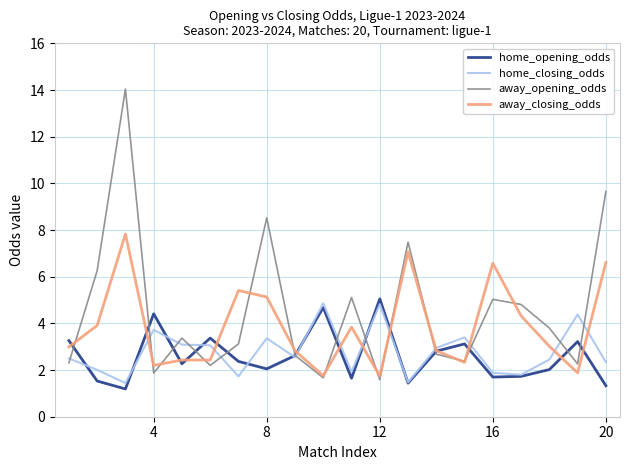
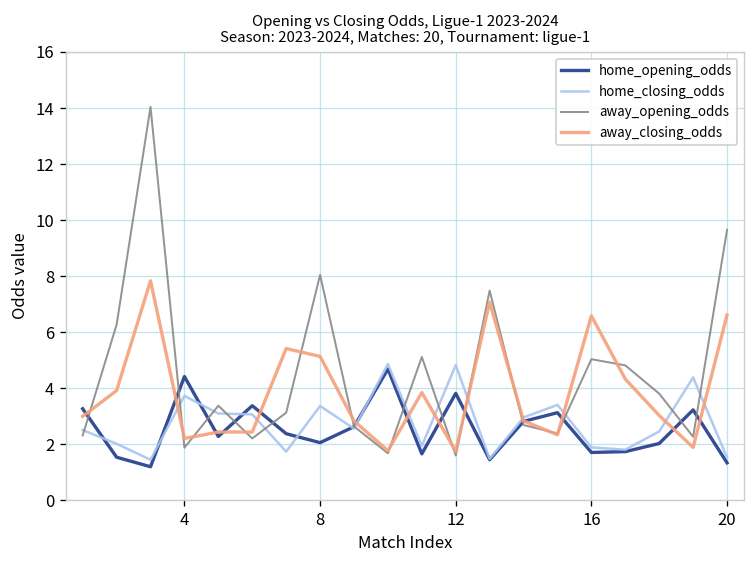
away_opening_odds, 8: 8.5 -> 8.0
home_opening_odds, 12: 5.1 -> 3.8
home_closing_odds, 20: 2.3 -> 1.5
